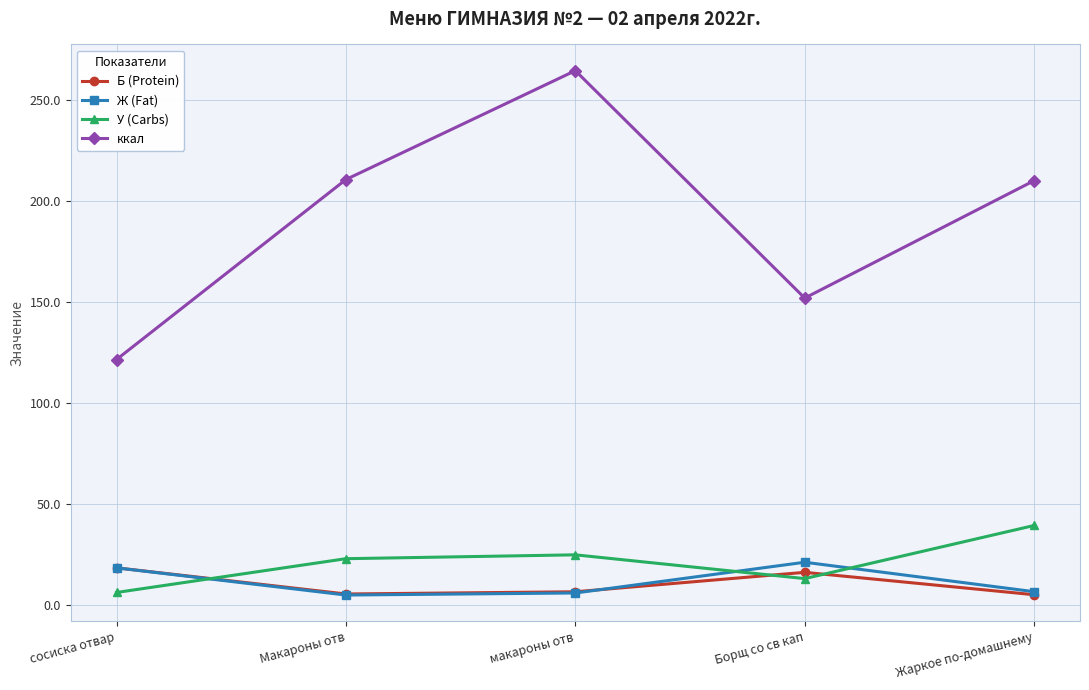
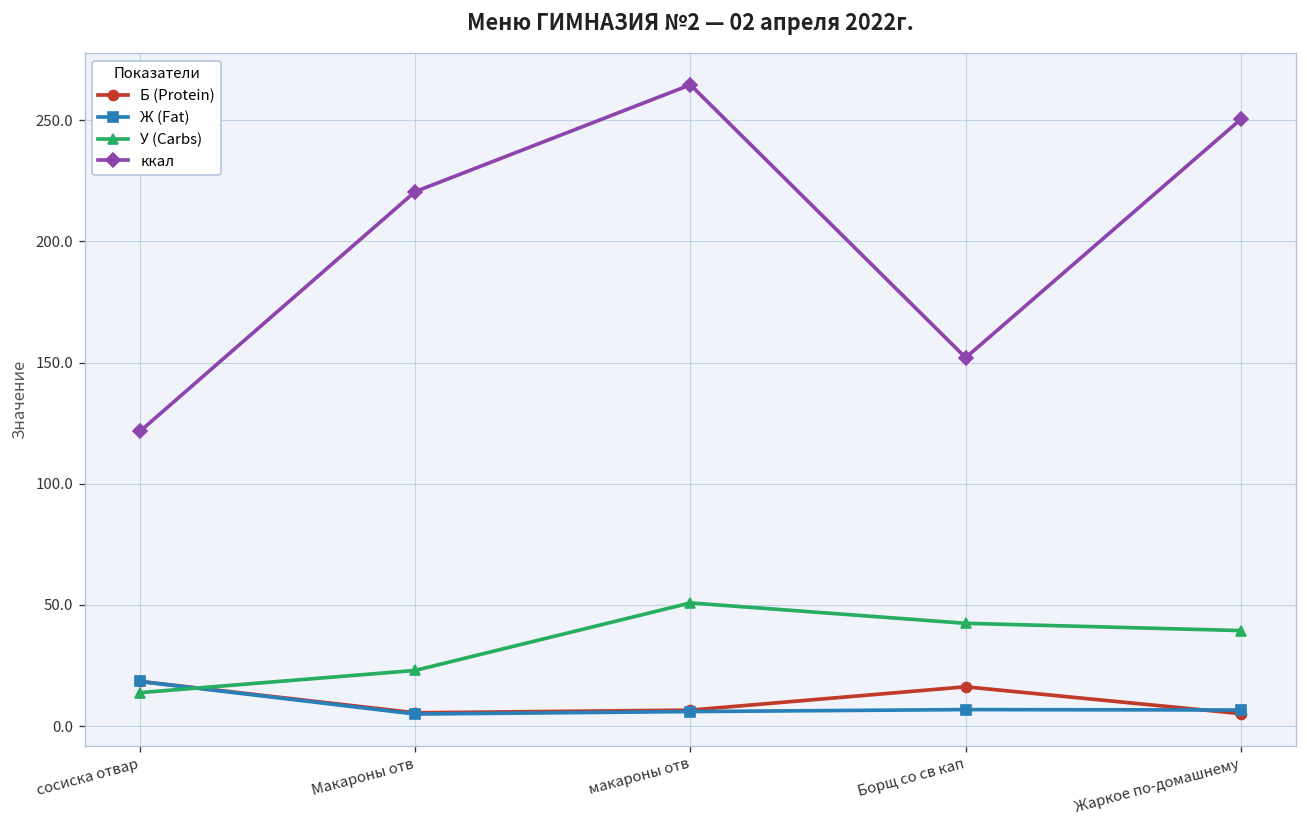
У (Carbs), сосиска отвар: 6 -> 14
ккал, Макароны отв: 211 -> 221
У (Carbs), макароны отв: 25 -> 51
Ж (Fat), Борщ со св кап: 21 -> 7
У (Carbs), Борщ со св кап: 13 -> 42
ккал, Жаркое по-домашнему: 210 -> 250
